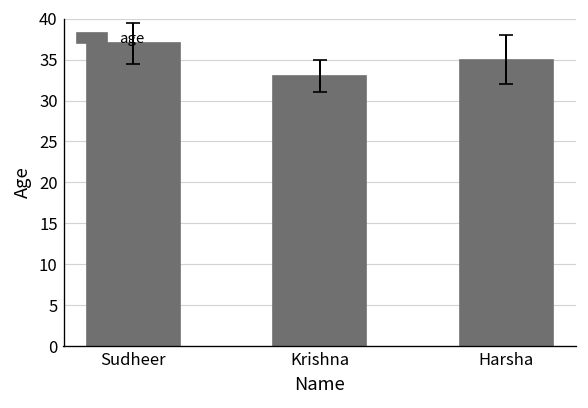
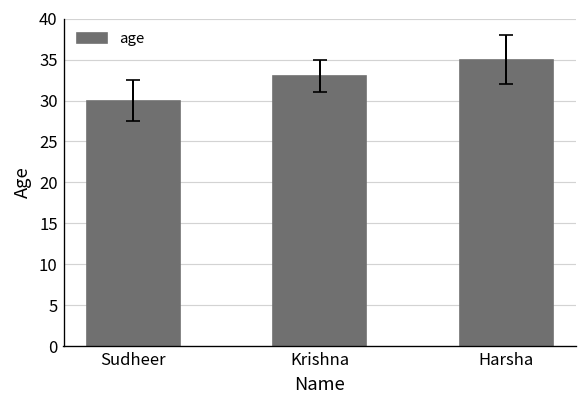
age, Sudheer: 37 -> 30
